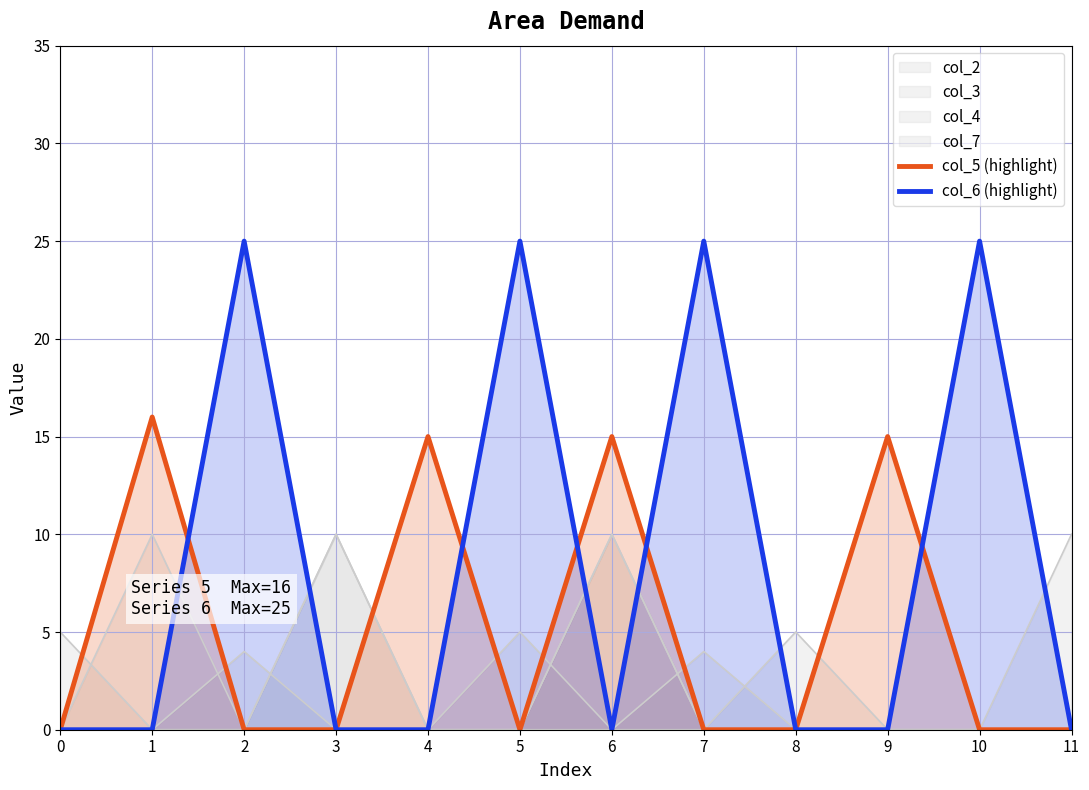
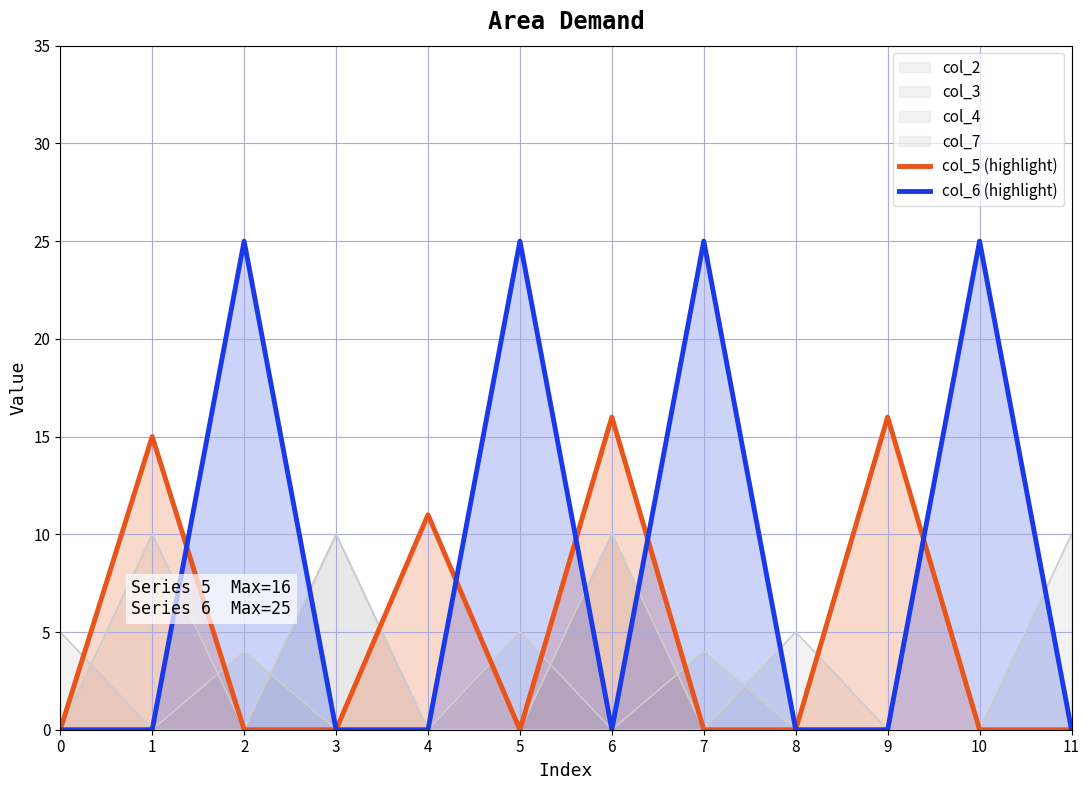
col_5 (highlight), 1: 16 -> 15
col_5 (highlight), 4: 15 -> 11
col_5 (highlight), 6: 15 -> 16
col_5 (highlight), 9: 15 -> 16
